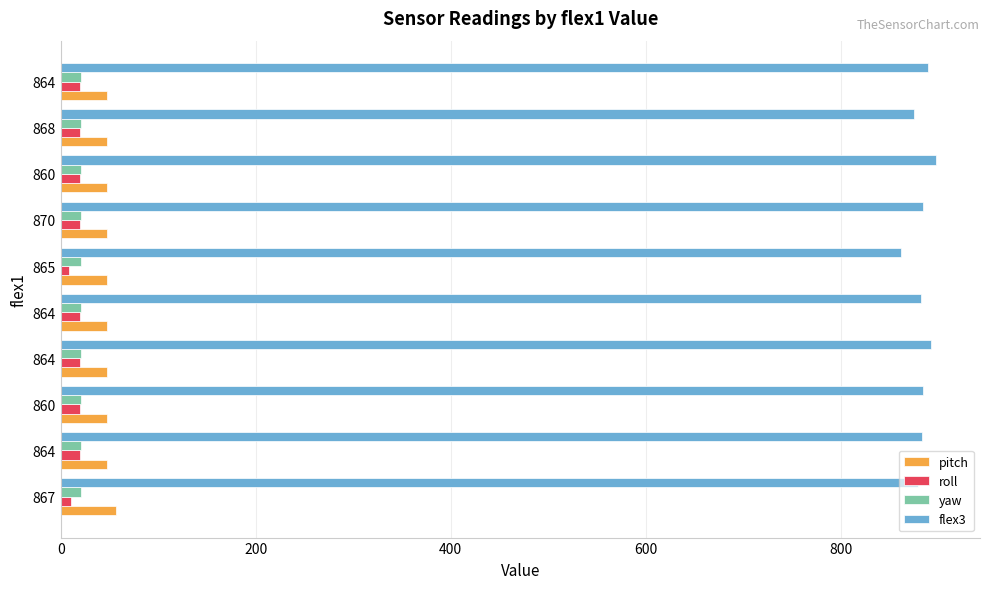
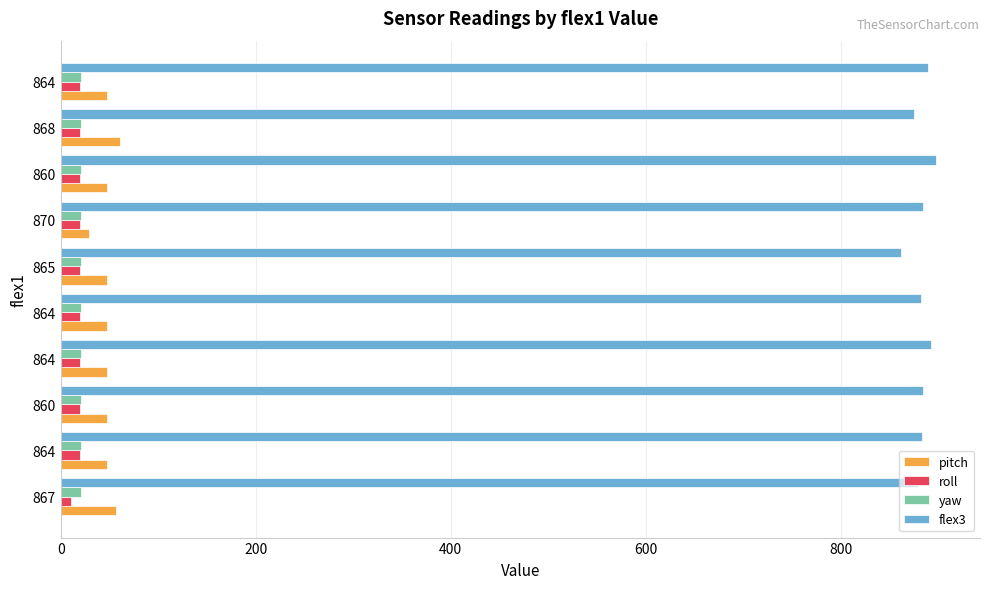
pitch, 868: 50 -> 60
pitch, 870: 50 -> 30
roll, 865: 10 -> 20
